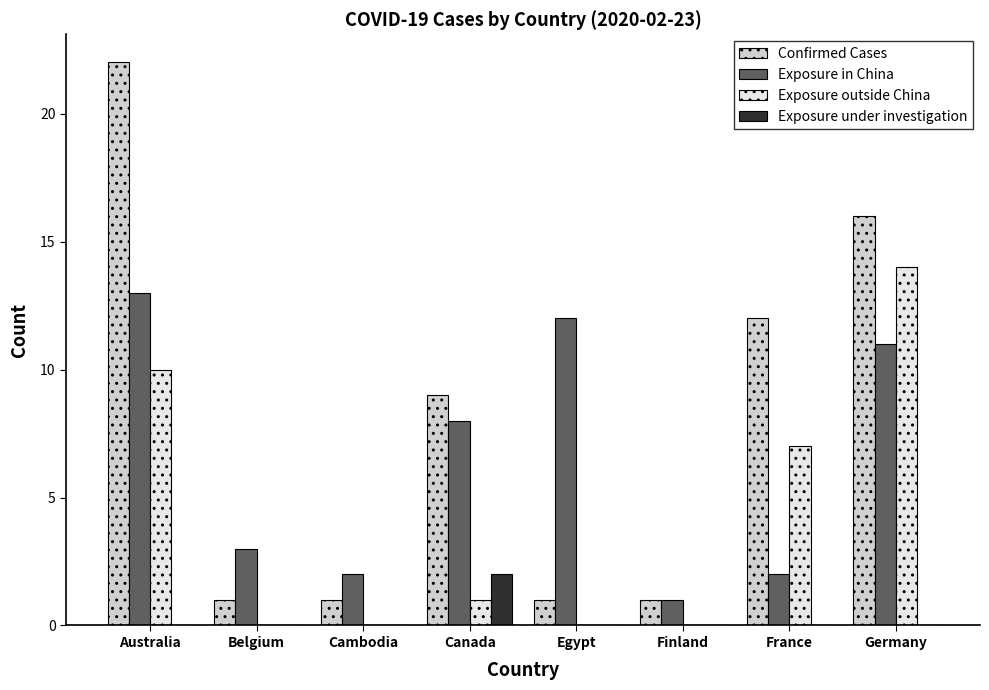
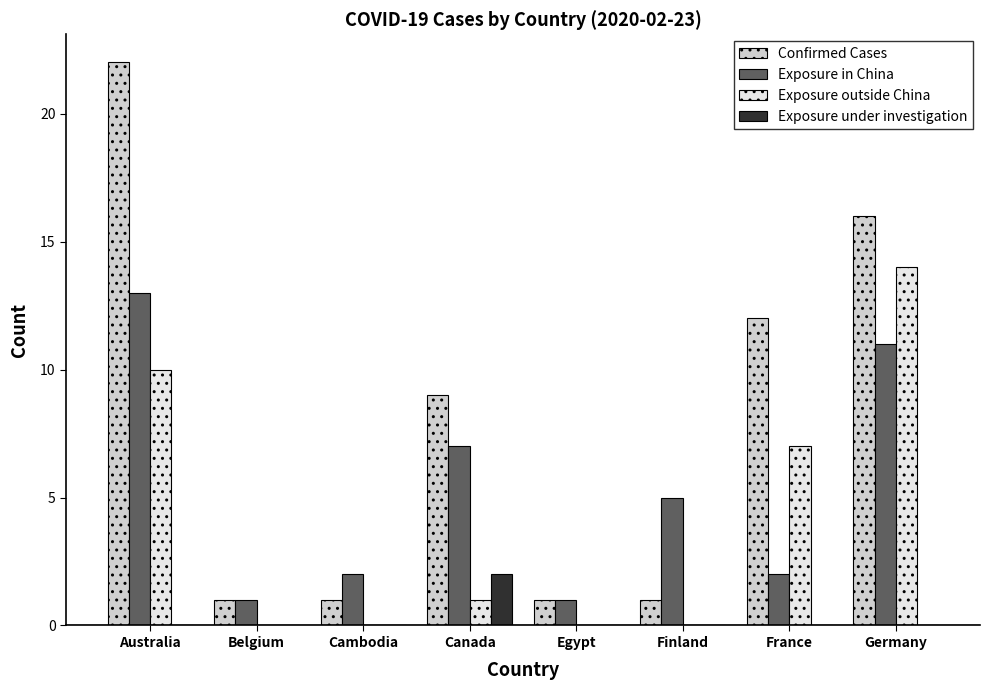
Exposure in China, Belgium: 3 -> 1
Exposure in China, Canada: 8 -> 7
Exposure in China, Egypt: 12 -> 1
Exposure in China, Finland: 1 -> 5
